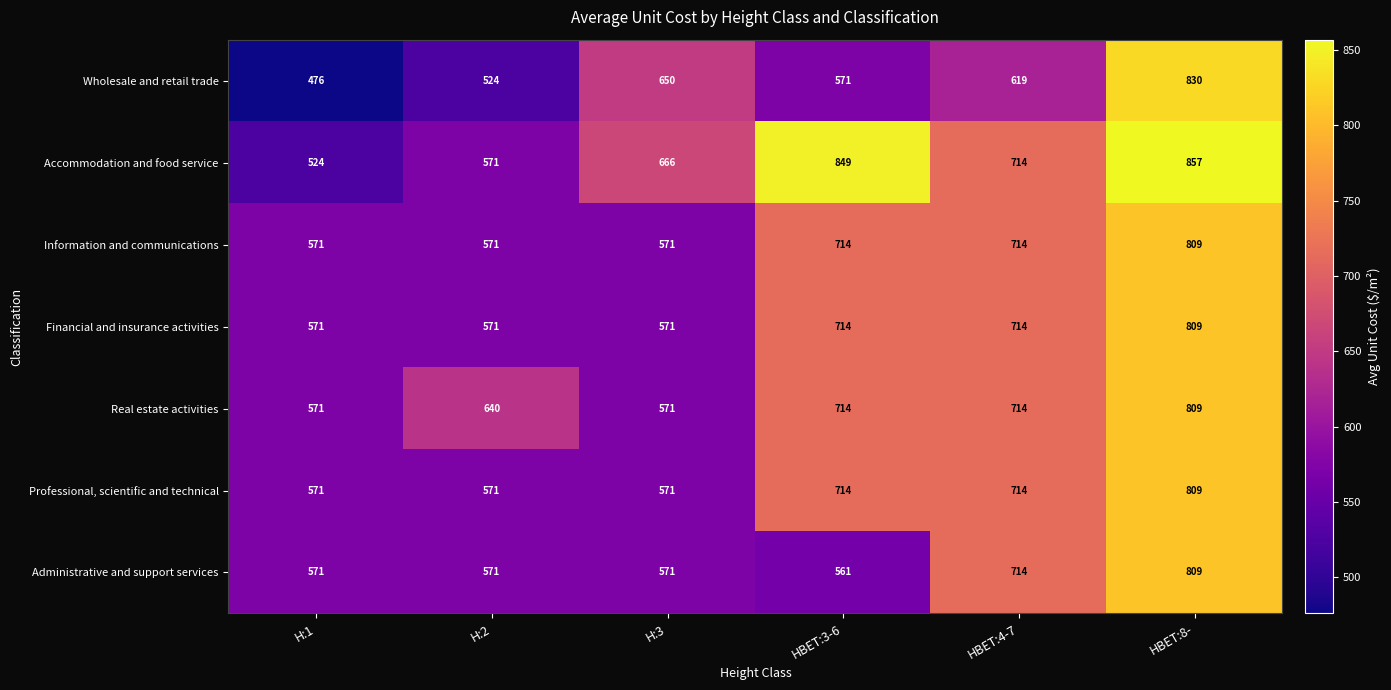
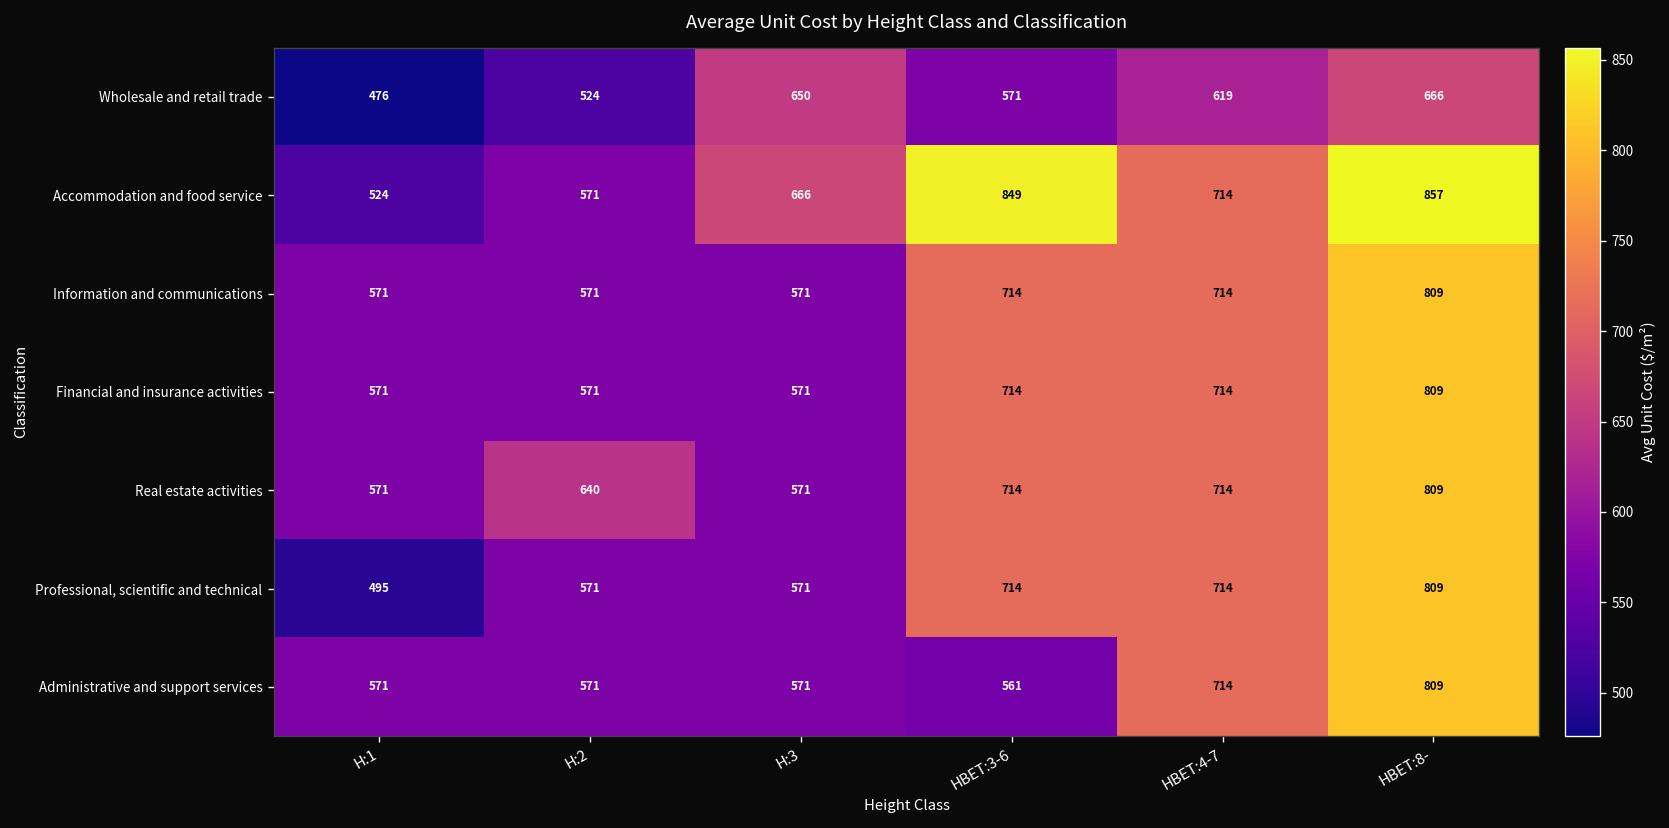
Wholesale and retail trade, HBET:8-: 830 -> 666
Professional, scientific and technical, H:1: 571 -> 495
